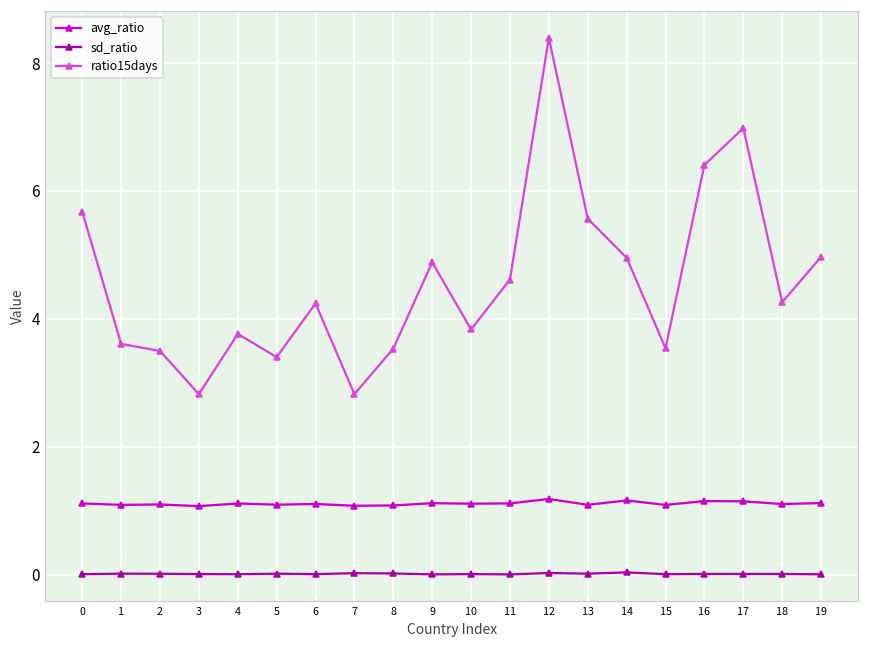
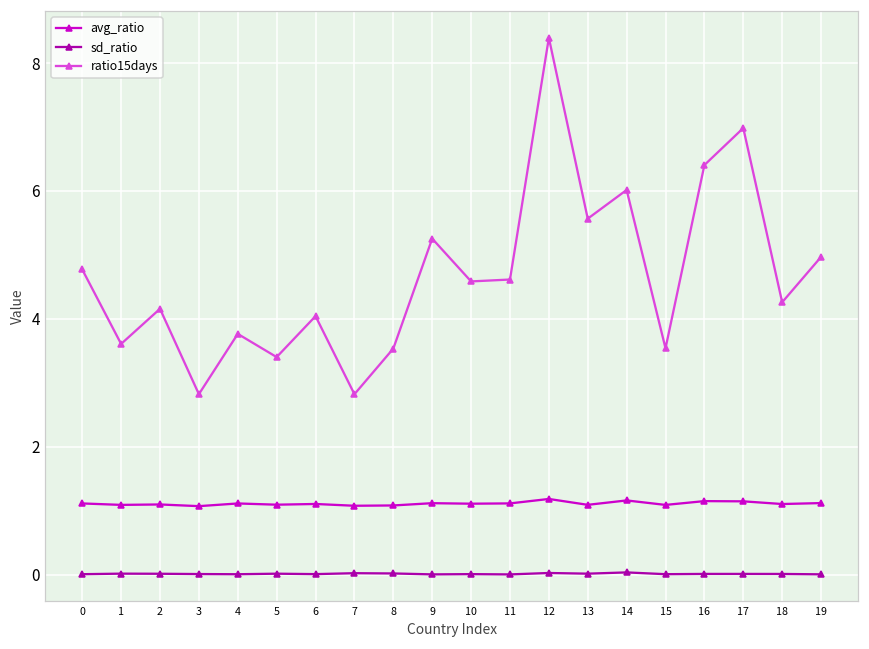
ratio15days, 0: 5.7 -> 4.8
ratio15days, 2: 3.5 -> 4.2
ratio15days, 6: 4.2 -> 4.0
ratio15days, 9: 4.9 -> 5.3
ratio15days, 10: 3.8 -> 4.6
ratio15days, 14: 5.0 -> 6.0
